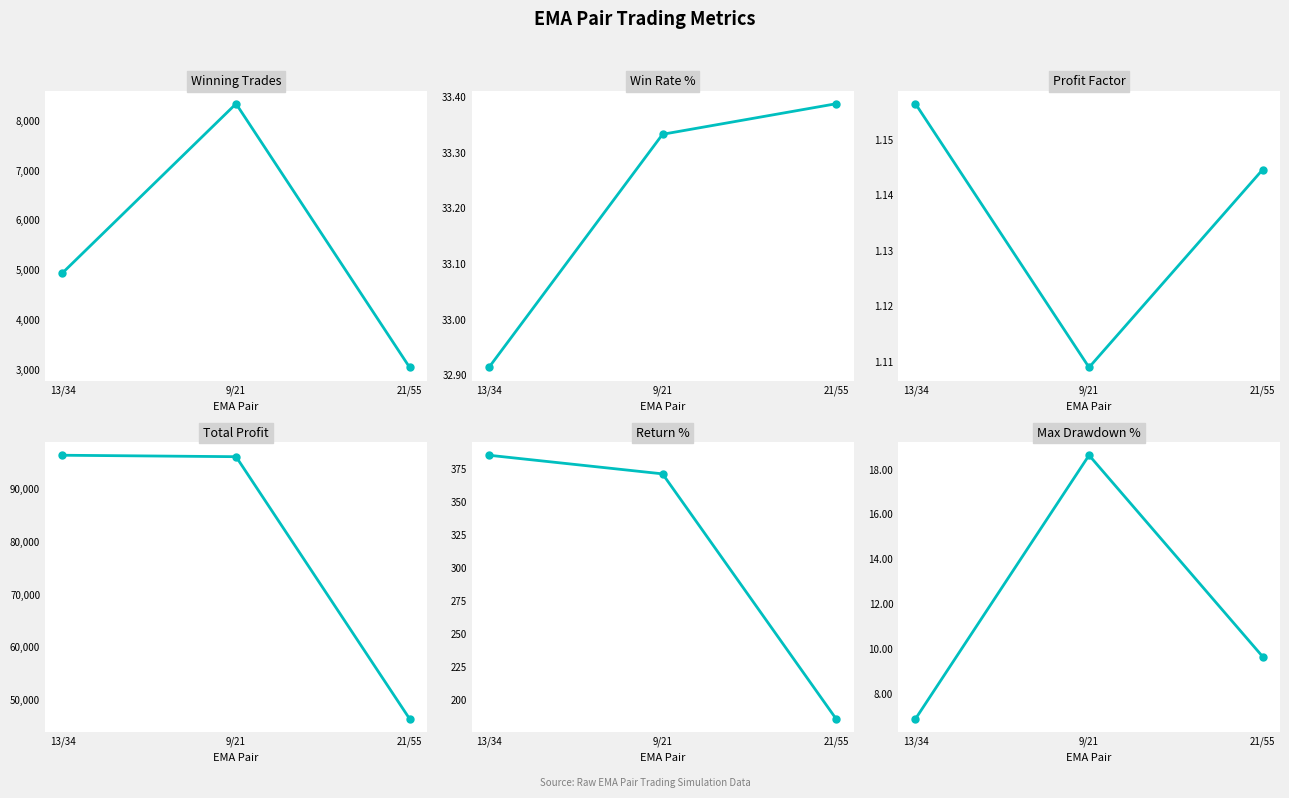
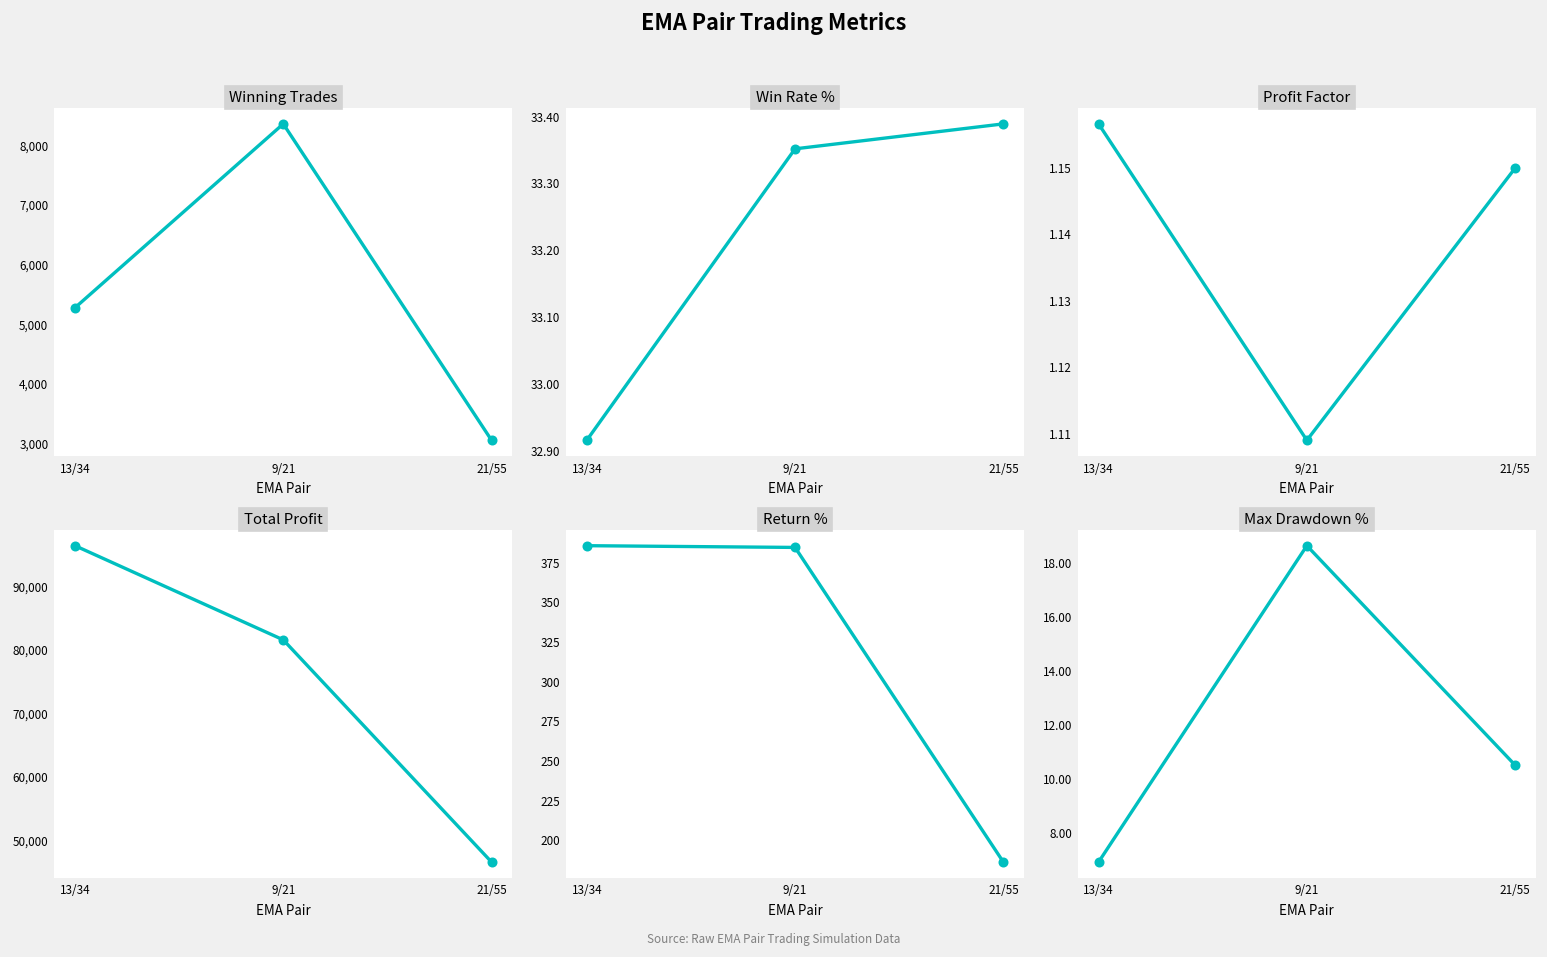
Winning Trades, 13/34: 4,900 -> 5,300
Win Rate %, 9/21: 33.33 -> 33.35
Profit Factor, 21/55: 1.145 -> 1.150
Total Profit, 9/21: 96,000 -> 82,000
Return %, 9/21: 371 -> 384
Max Drawdown %, 21/55: 9.7 -> 10.5
